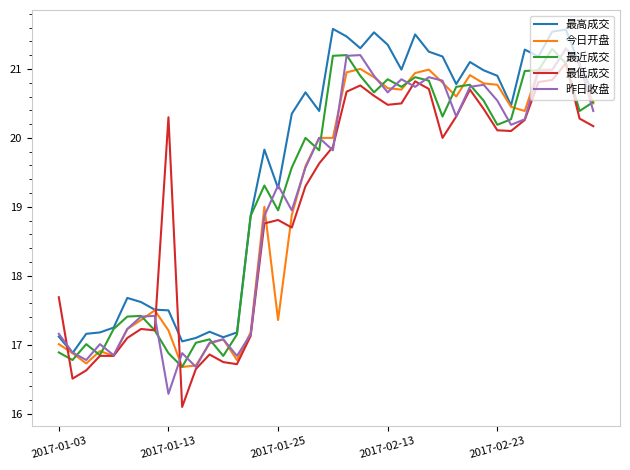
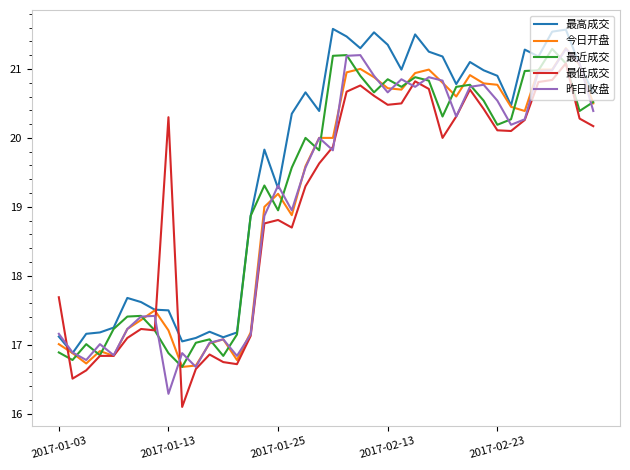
今日开盘, 2017-01-25: 17.4 -> 19.2
